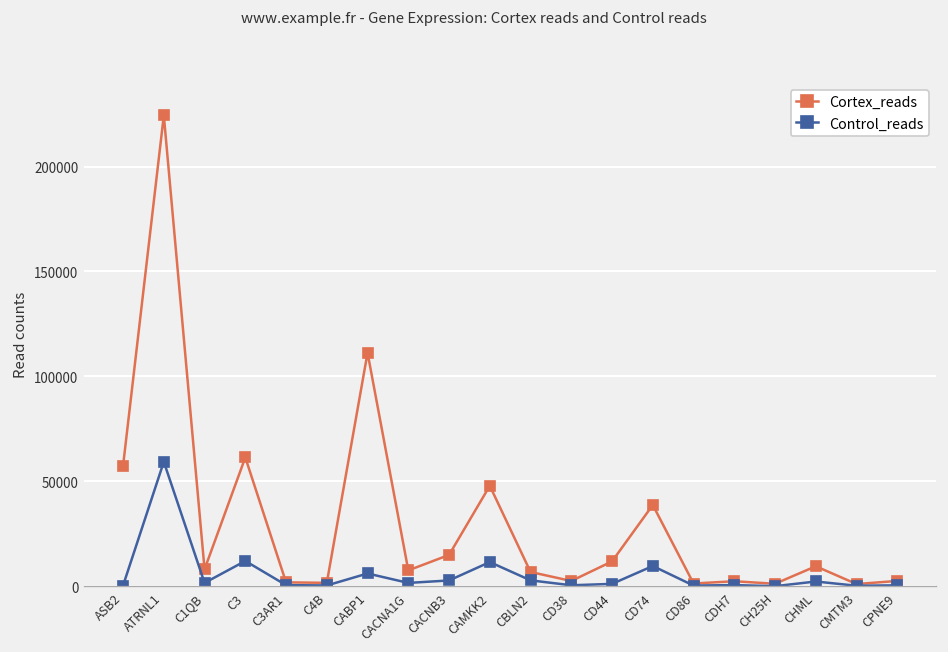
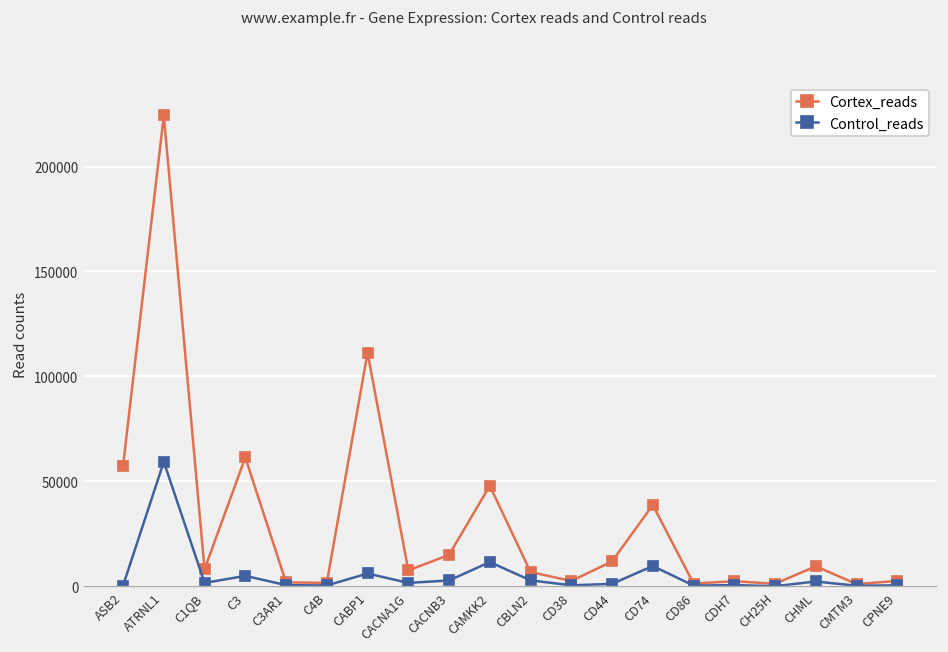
Control_reads, C3: 12000 -> 5000
